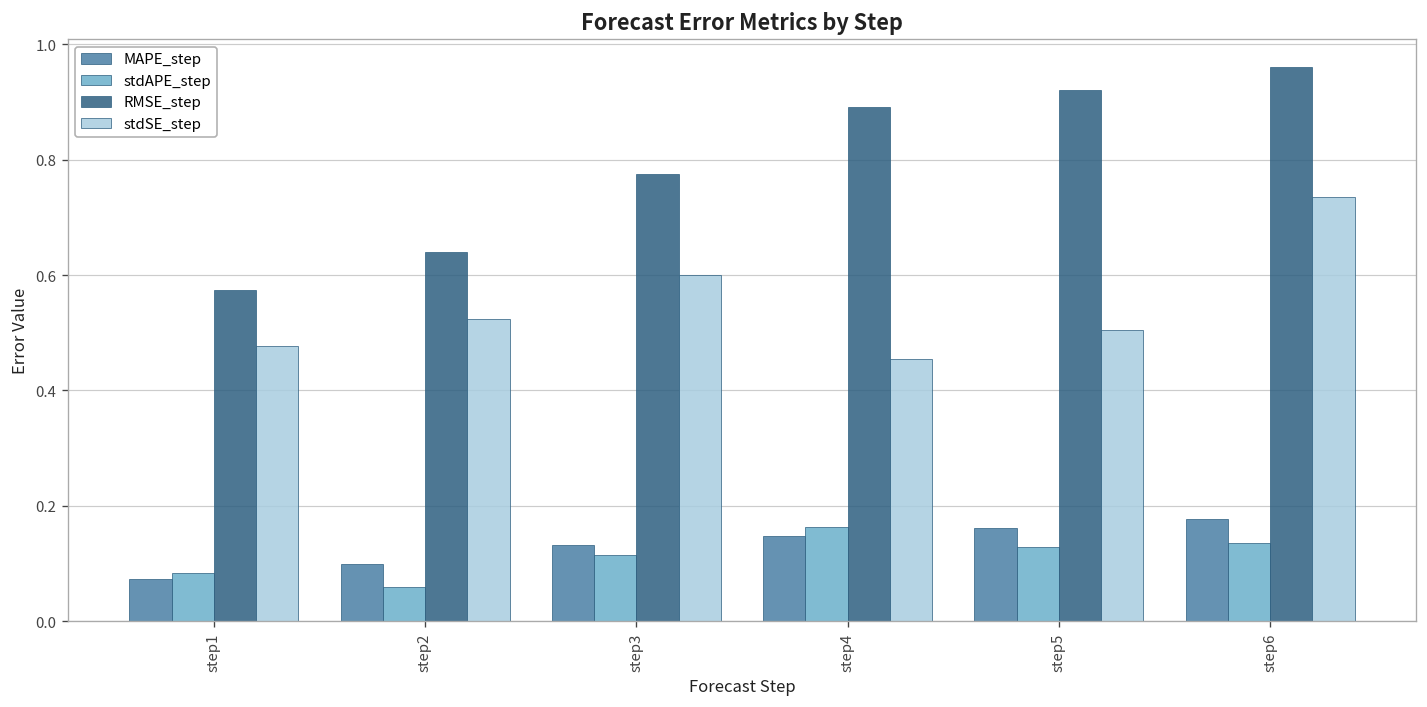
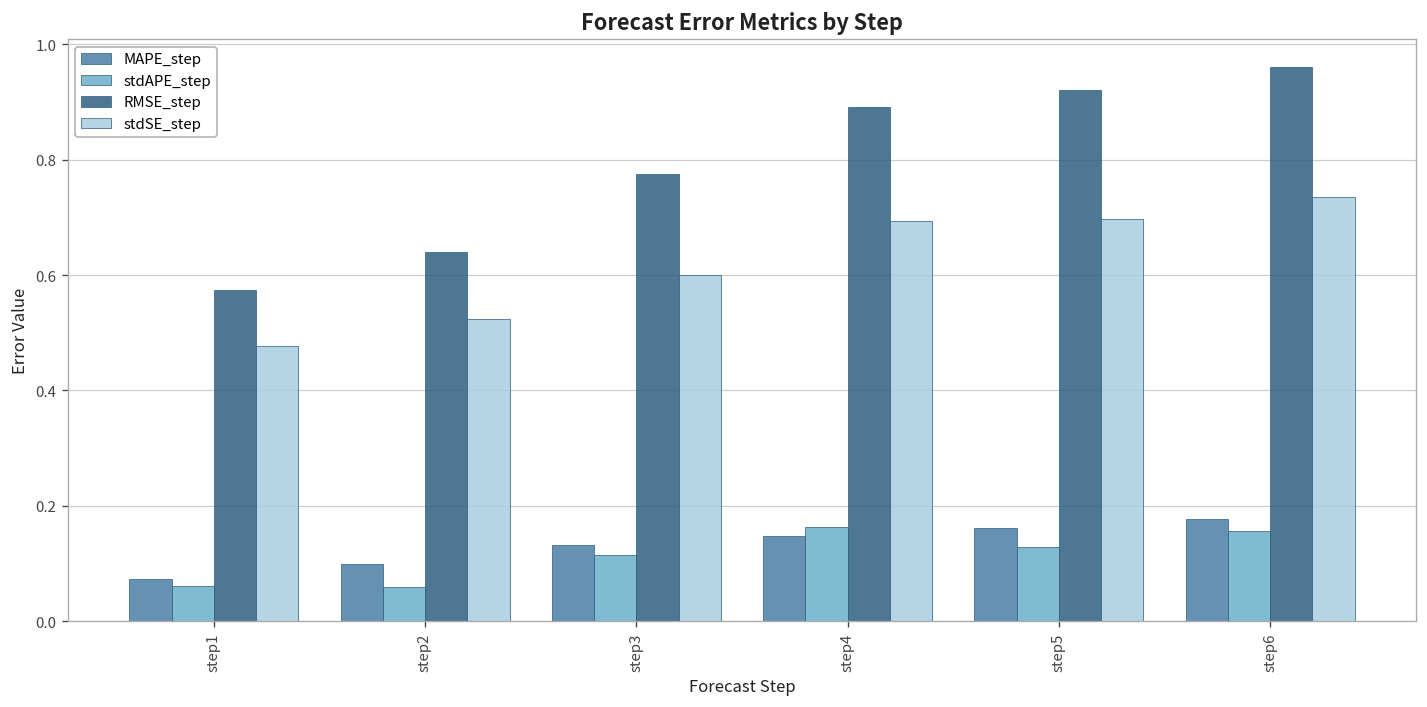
stdAPE_step, step1: 0.08 -> 0.06
stdSE_step, step4: 0.46 -> 0.69
stdSE_step, step5: 0.51 -> 0.70
stdAPE_step, step6: 0.14 -> 0.16
